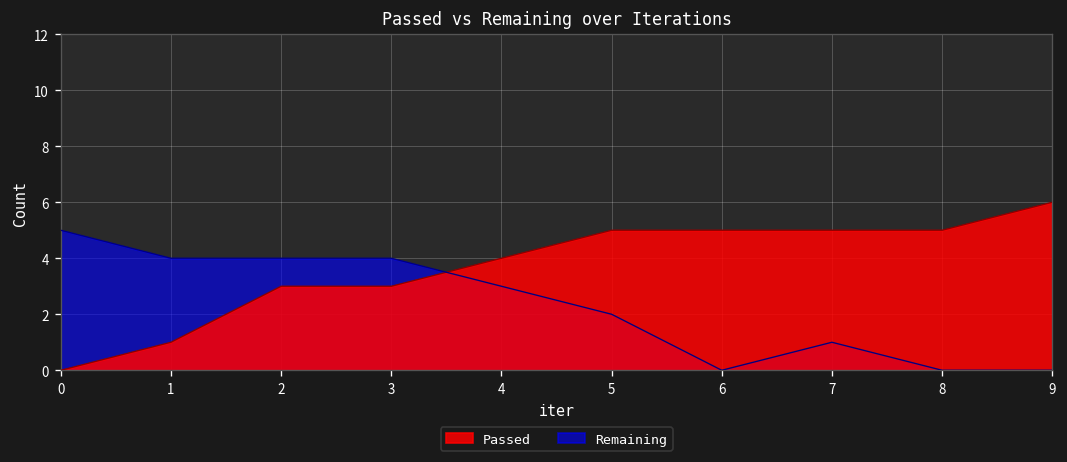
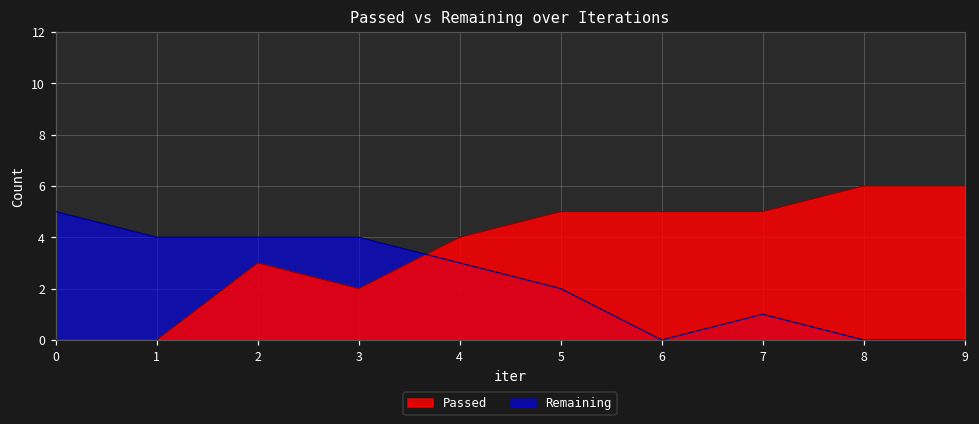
Passed, 1: 1 -> 0
Passed, 3: 3 -> 2
Passed, 8: 5 -> 6
